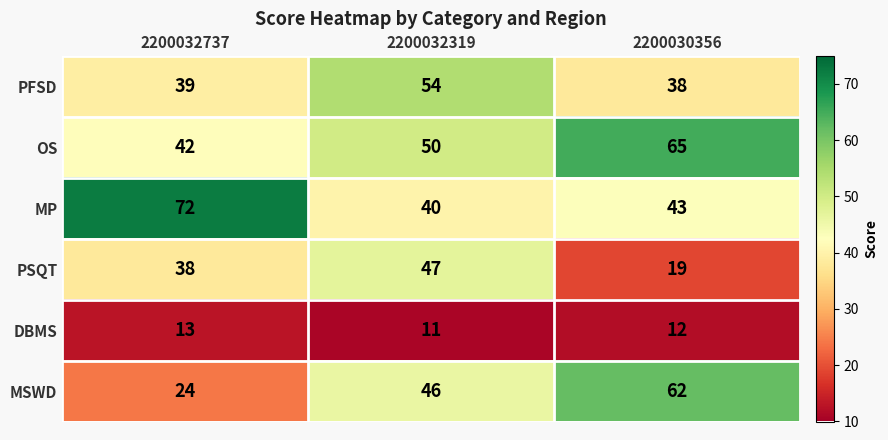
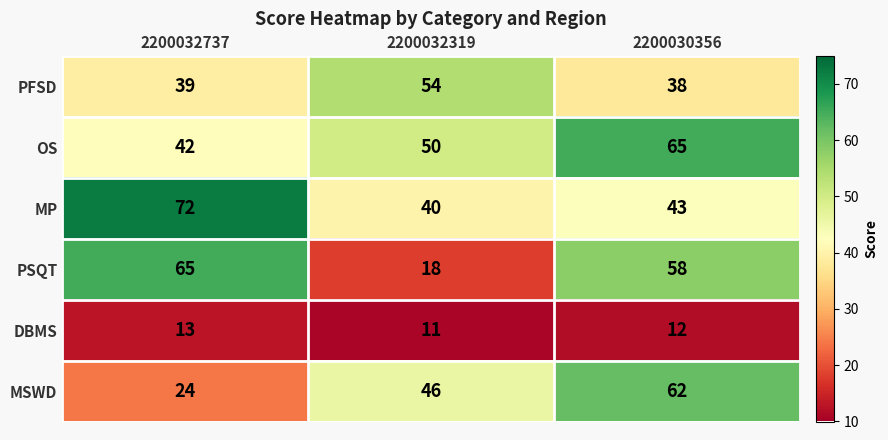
PSQT, 2200032737: 38 -> 65
PSQT, 2200032319: 47 -> 18
PSQT, 2200030356: 19 -> 58
